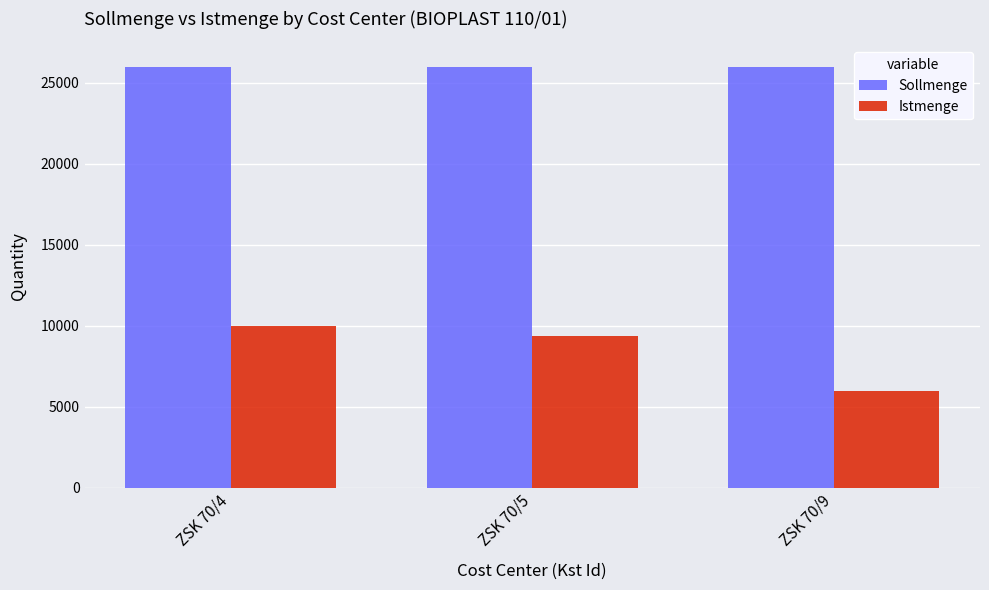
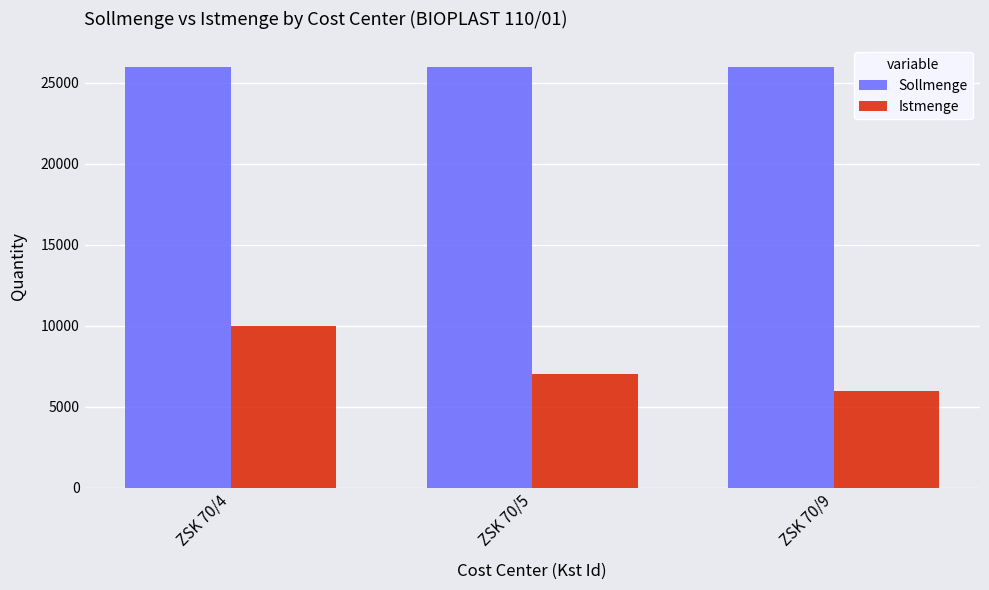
Istmenge, ZSK 70/5: 9300 -> 7000
